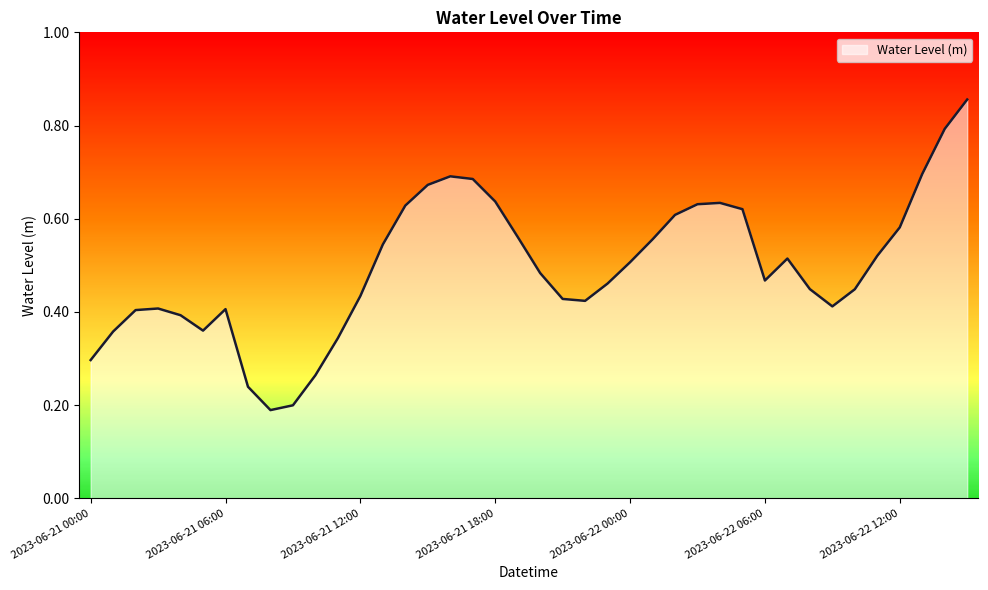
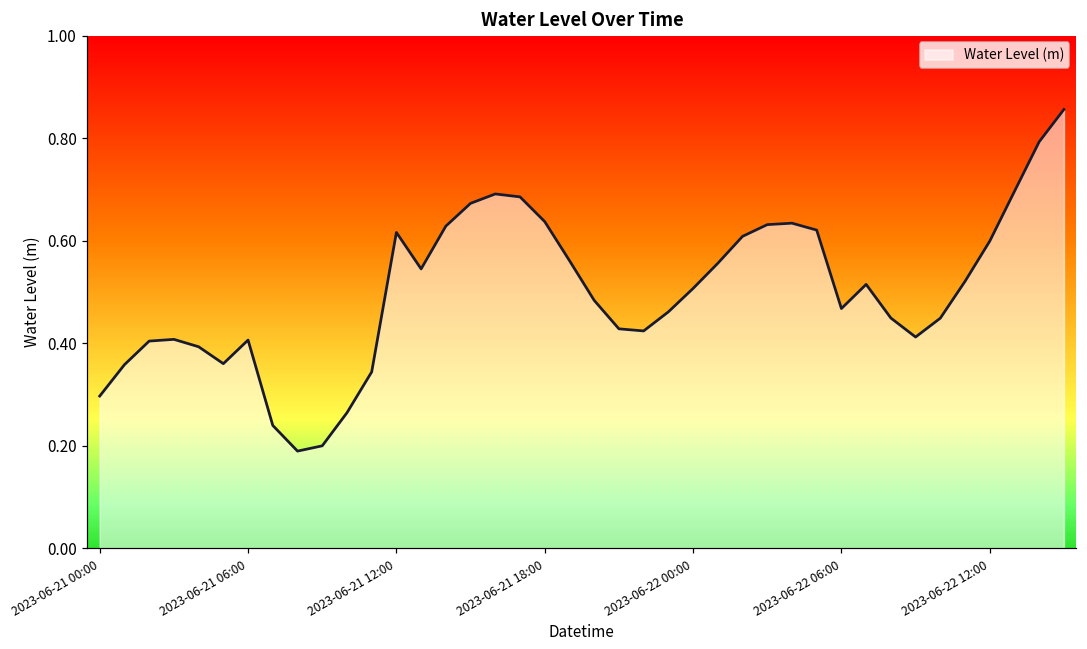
2023-06-21 12:00: 0.43 -> 0.62
2023-06-22 12:00: 0.58 -> 0.60
